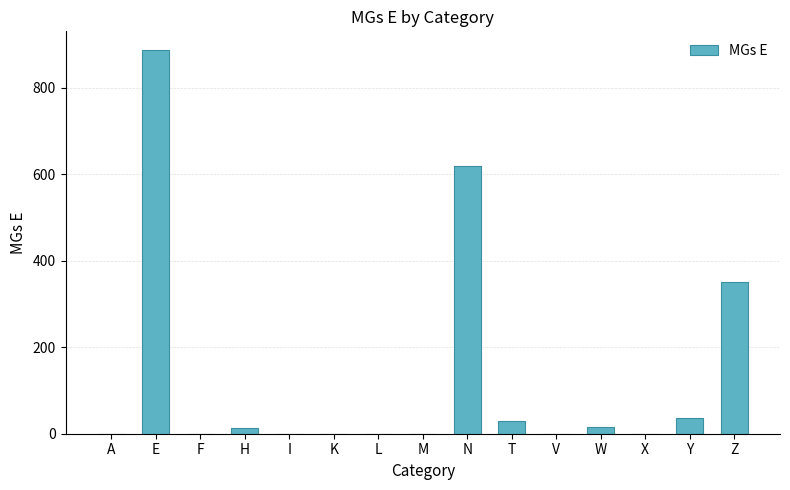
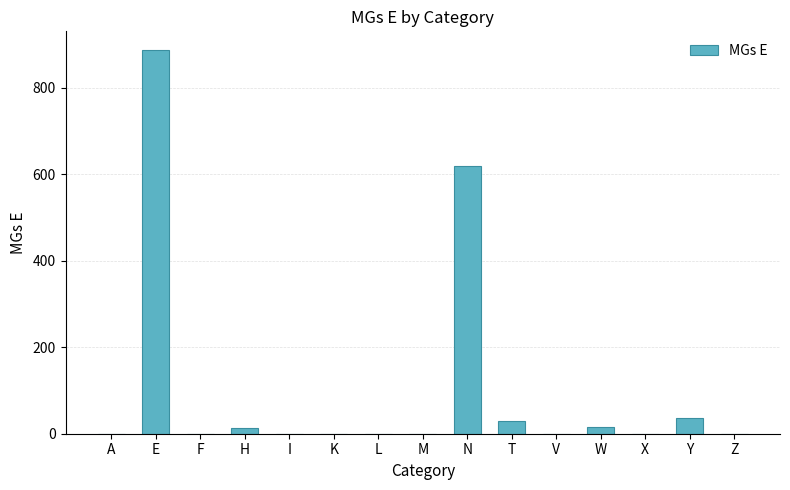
Z: 350 -> 0
